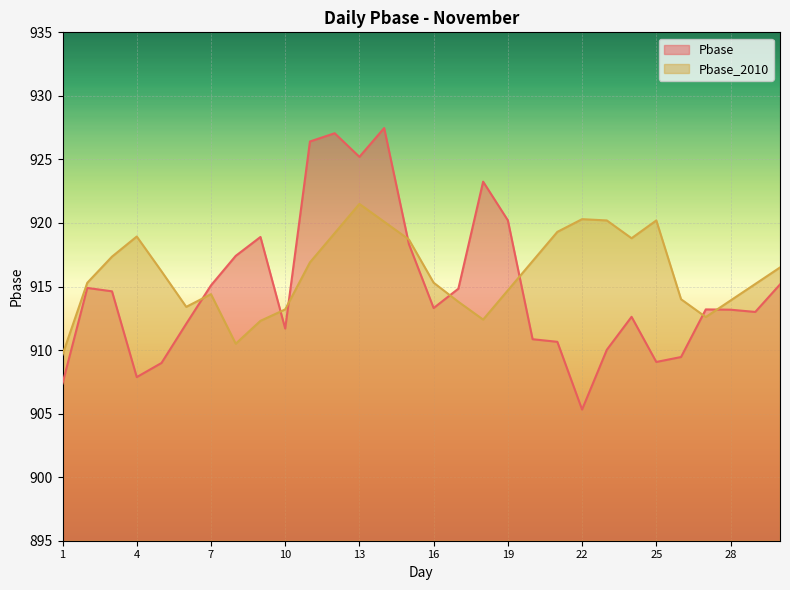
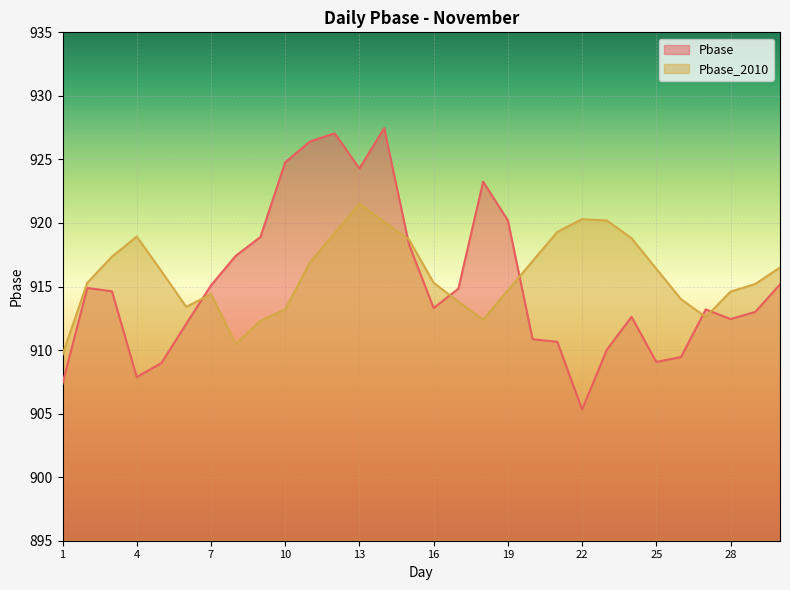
Pbase, 10: 911.7 -> 924.8
Pbase, 13: 925.2 -> 924.3
Pbase_2010, 25: 920.2 -> 916.4
Pbase, 28: 913.2 -> 912.4
Pbase_2010, 28: 913.9 -> 914.6
